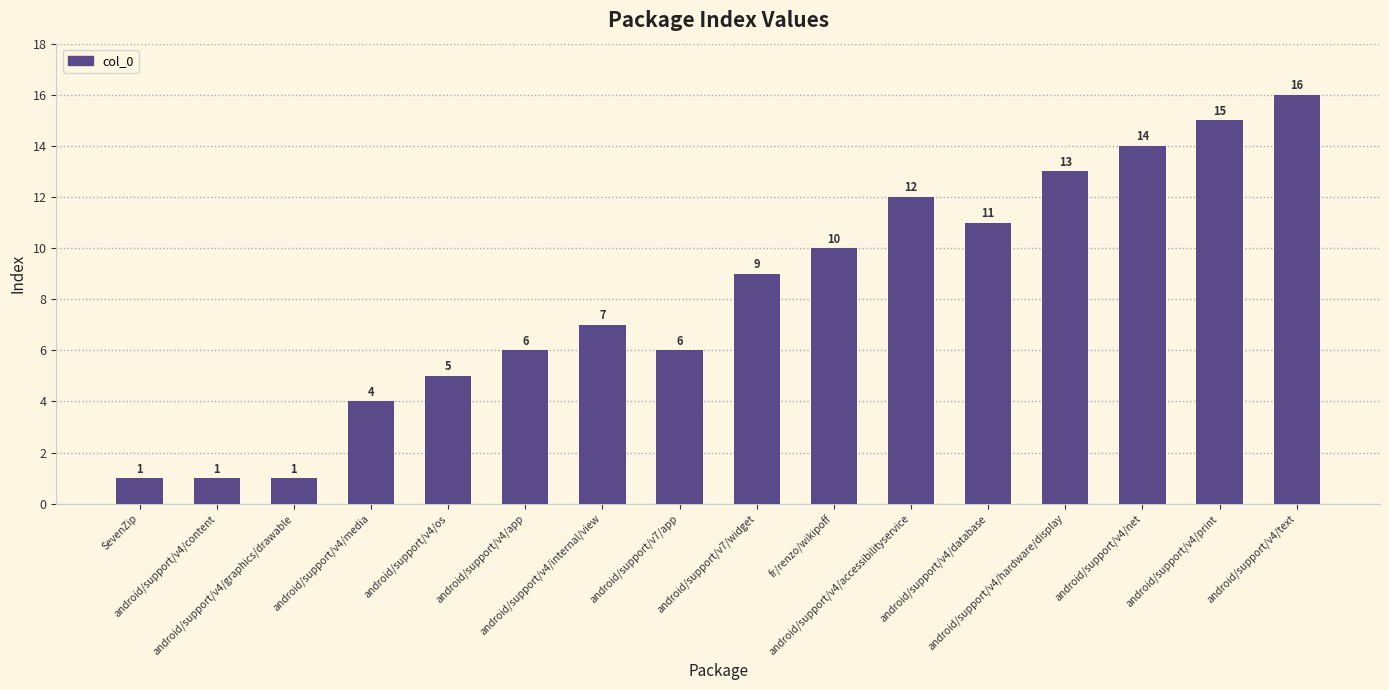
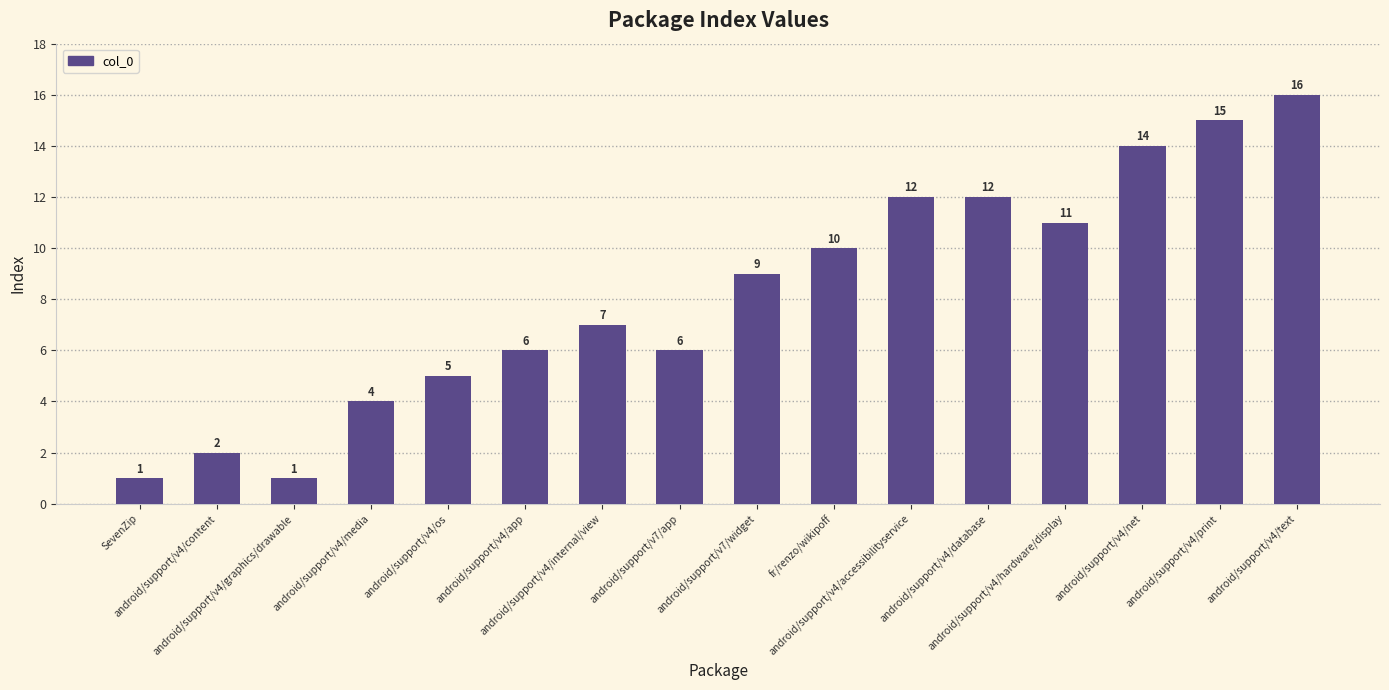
android/support/v4/content: 1 -> 2
android/support/v4/database: 11 -> 12
android/support/v4/hardware/display: 13 -> 11
